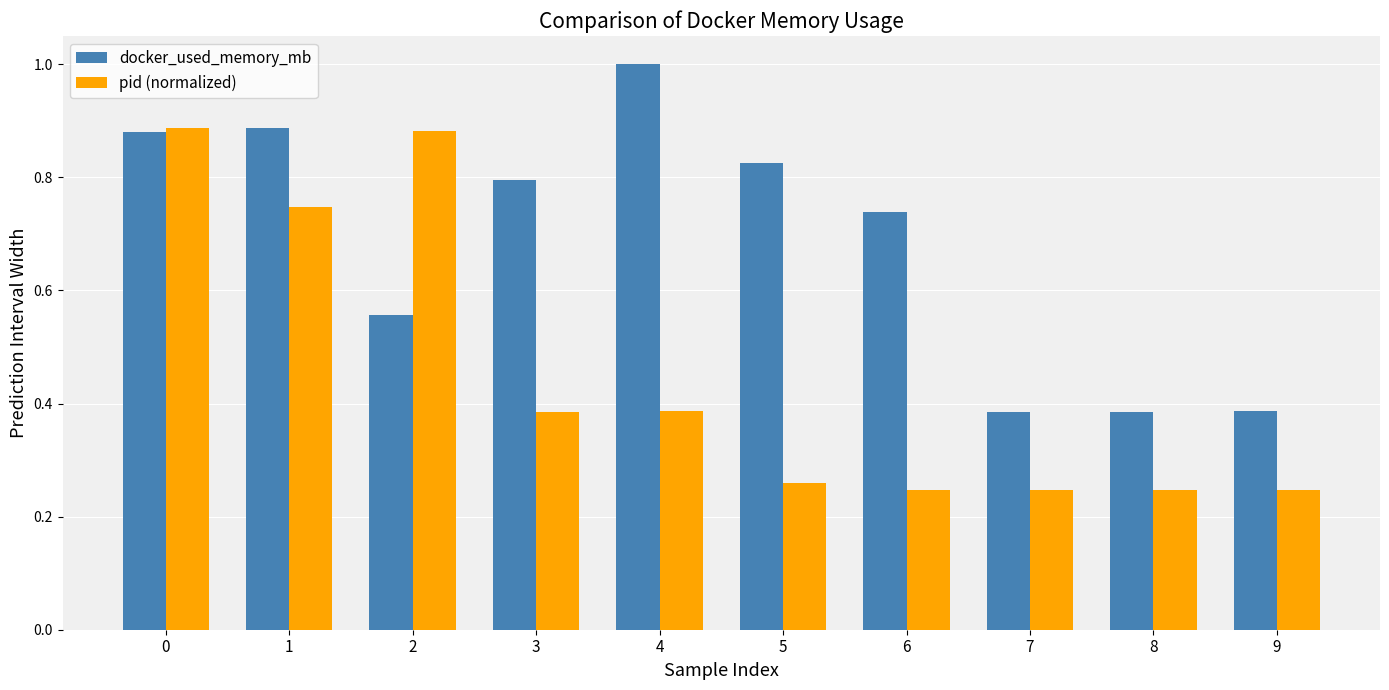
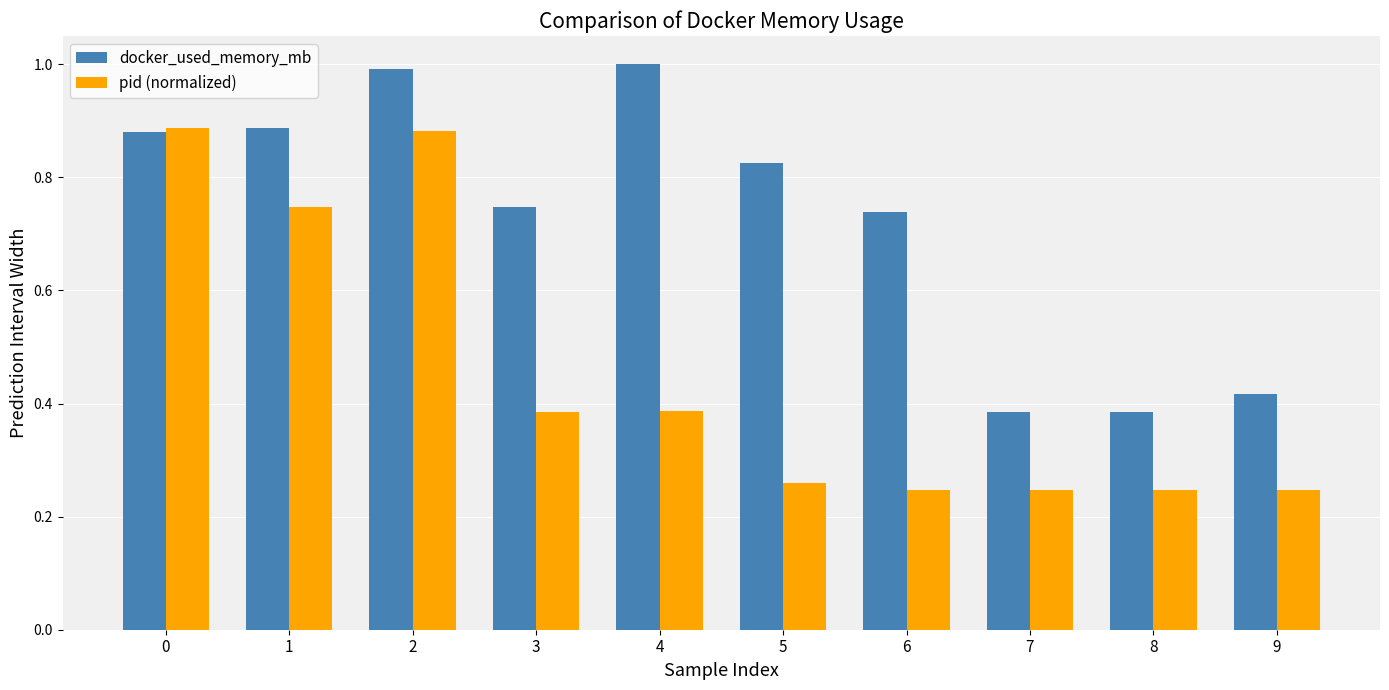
docker_used_memory_mb, 2: 0.56 -> 0.99
docker_used_memory_mb, 3: 0.80 -> 0.75
docker_used_memory_mb, 9: 0.39 -> 0.42
